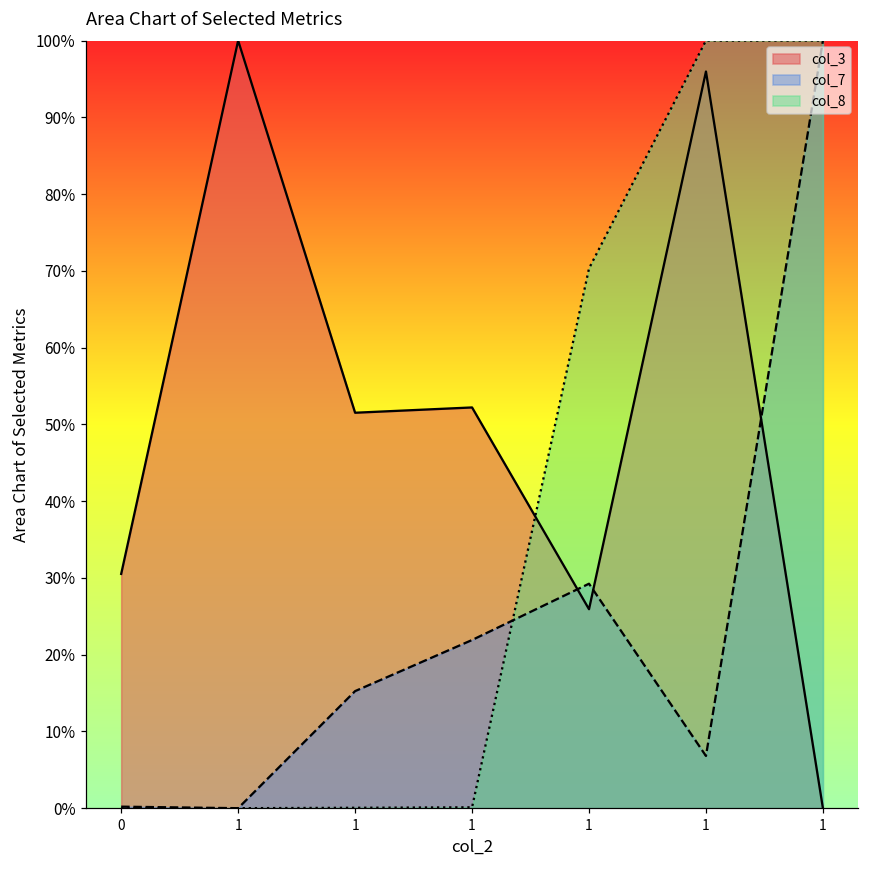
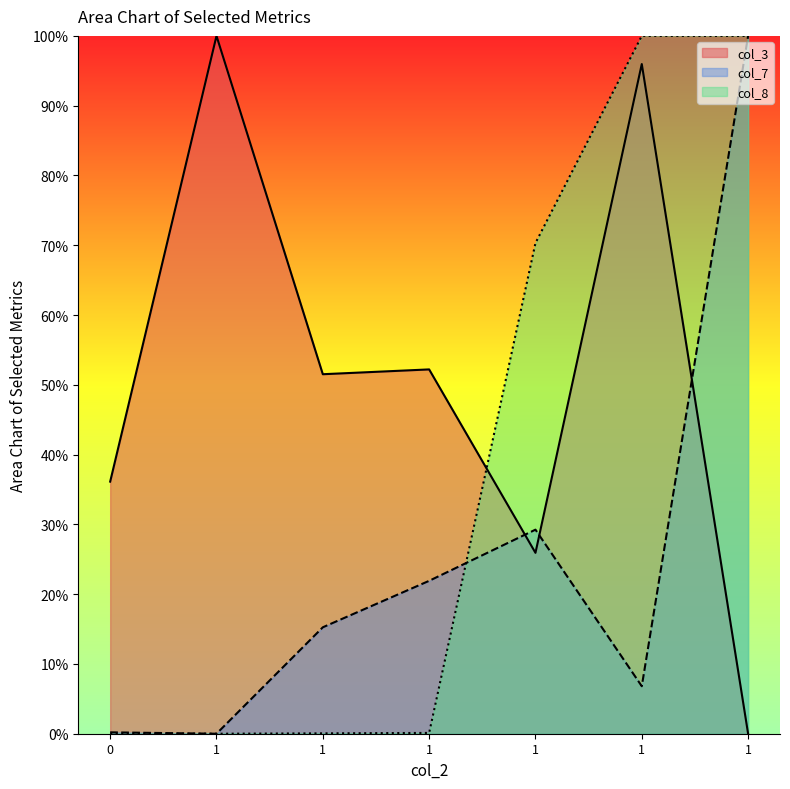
col_3, 0: 31% -> 36%
